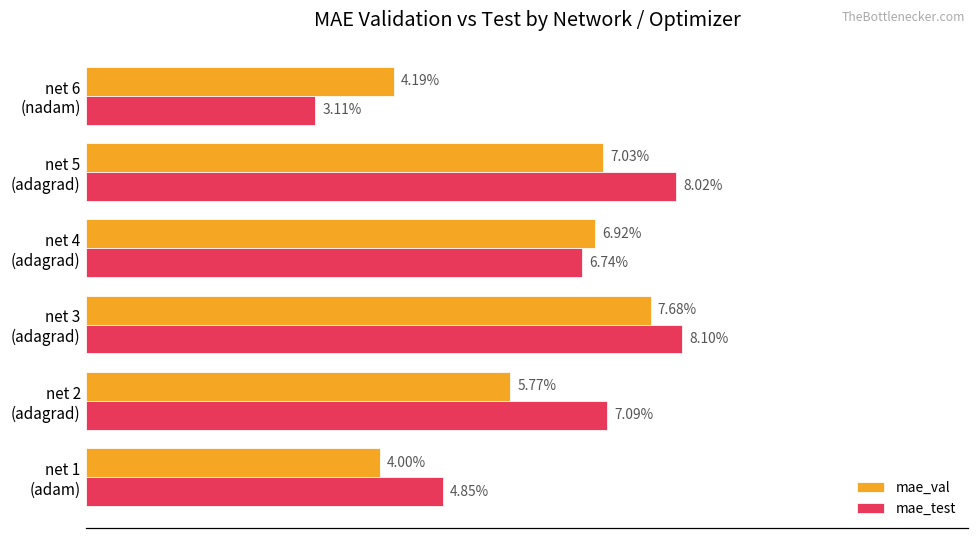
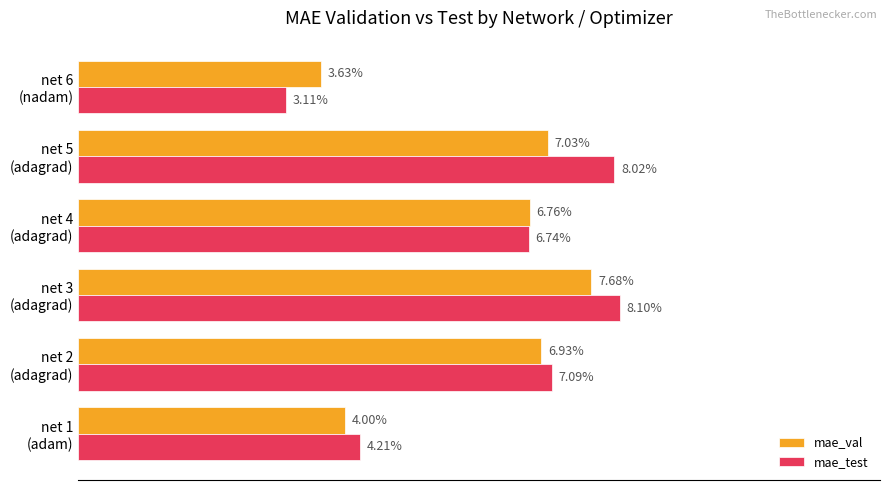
mae_val, net 6 (nadam): 4.19% -> 3.63%
mae_val, net 4 (adagrad): 6.92% -> 6.76%
mae_val, net 2 (adagrad): 5.77% -> 6.93%
mae_test, net 1 (adam): 4.85% -> 4.21%
